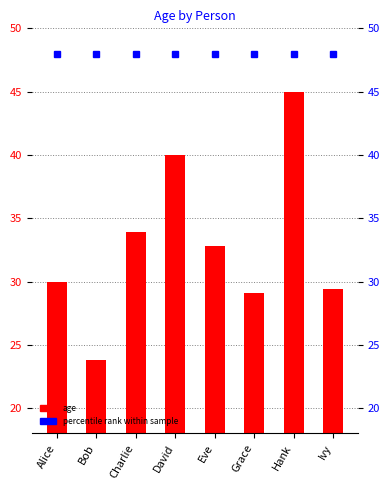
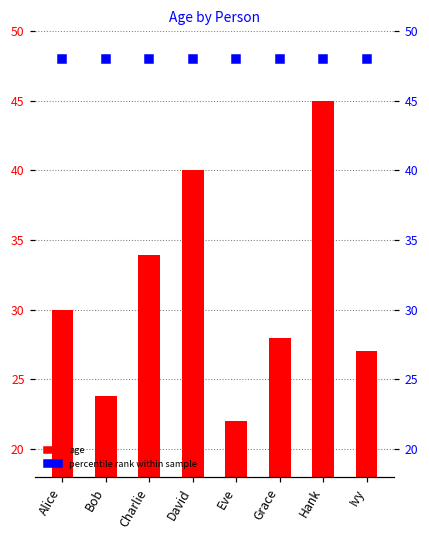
age, Eve: 32.8 -> 22.0
age, Grace: 29.1 -> 28.0
age, Ivy: 29.4 -> 27.0
